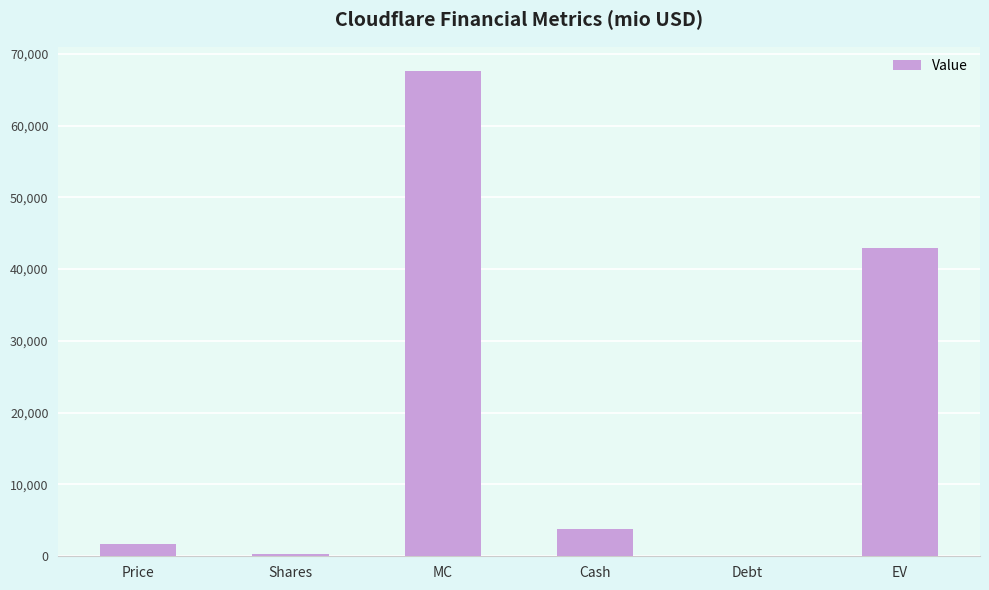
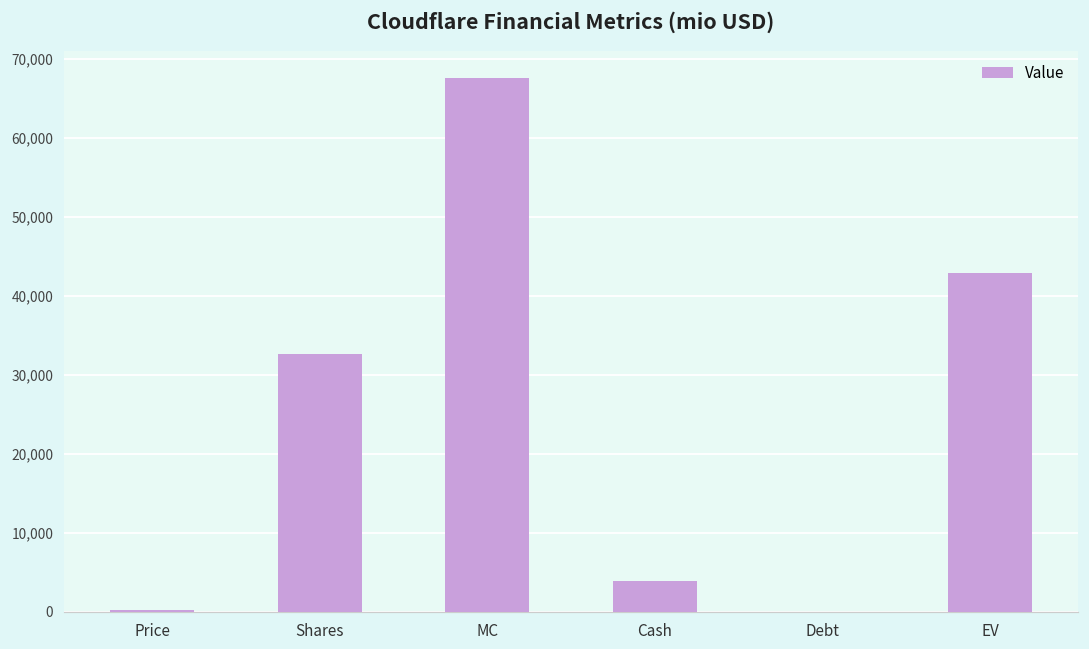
Price: 2,000 -> 0
Shares: 0 -> 33,000
